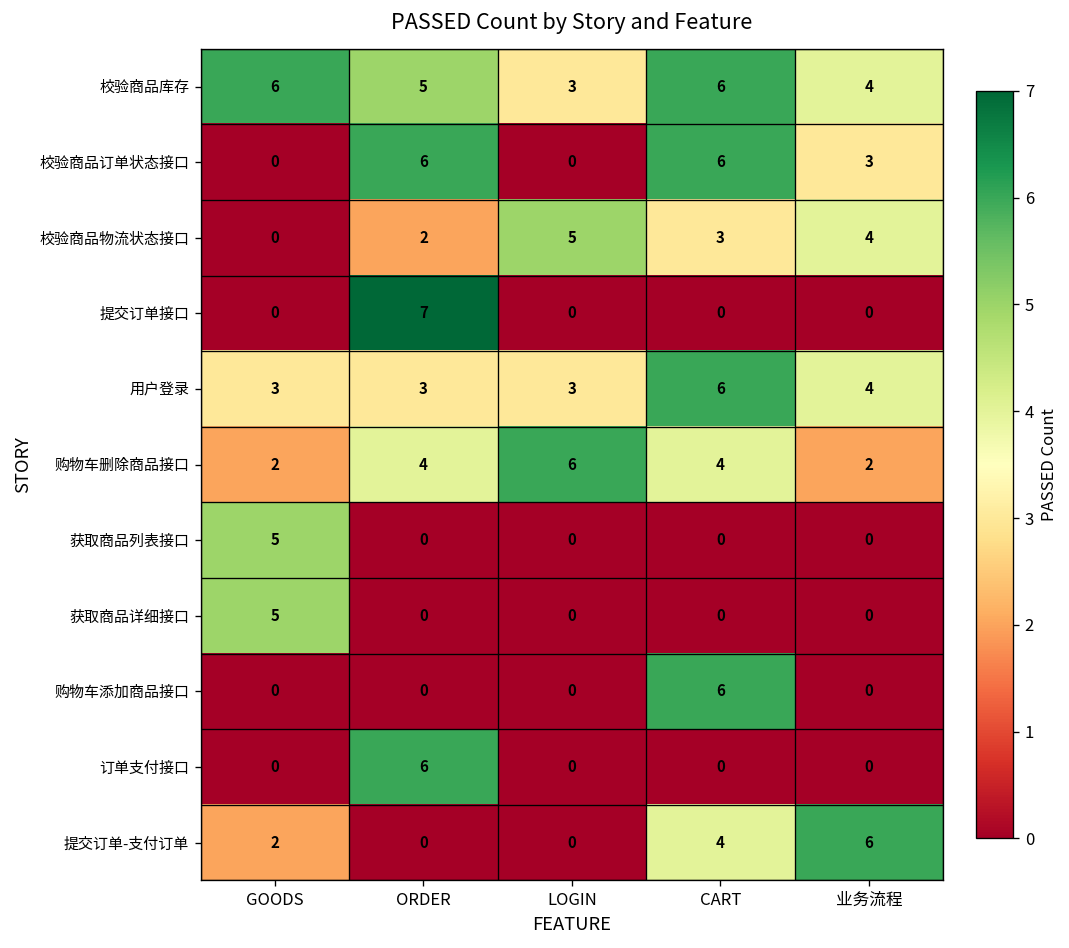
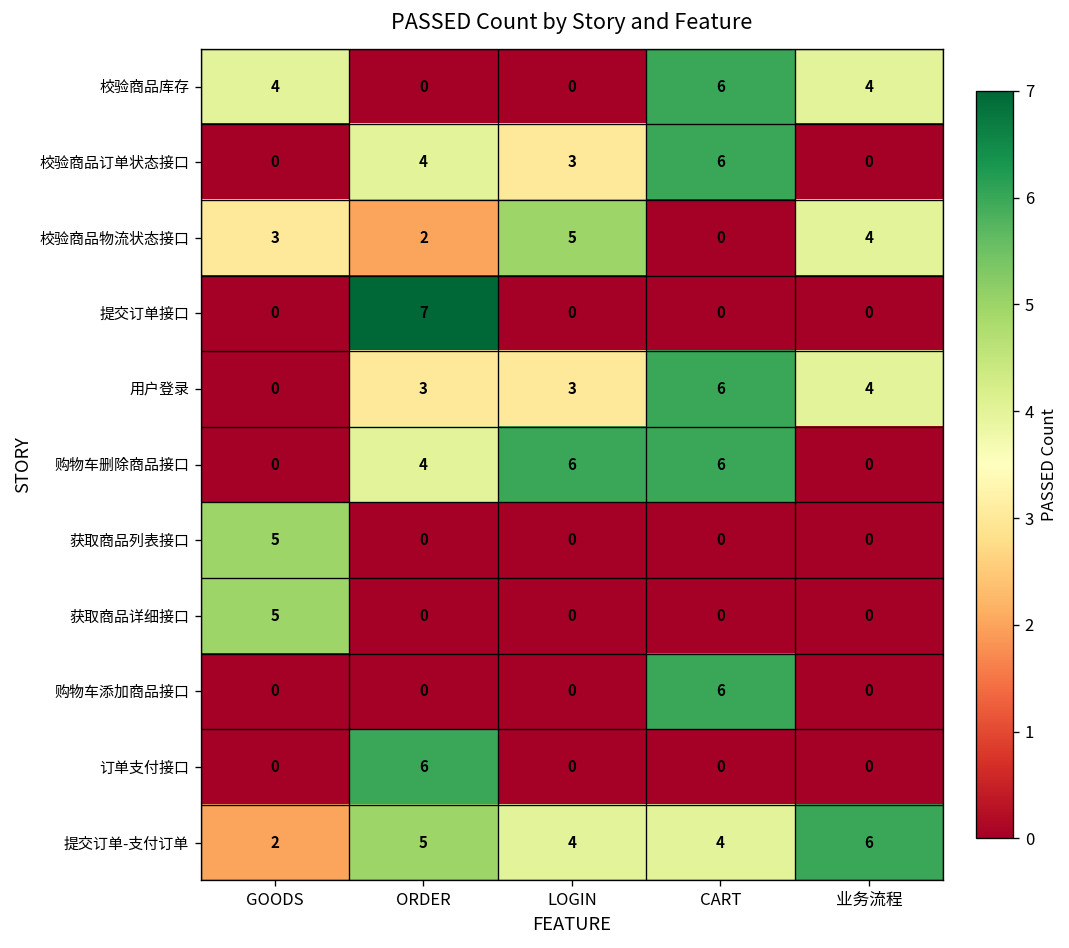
校验商品库存, GOODS: 6 -> 4
校验商品库存, ORDER: 5 -> 0
校验商品库存, LOGIN: 3 -> 0
校验商品订单状态接口, ORDER: 6 -> 4
校验商品订单状态接口, LOGIN: 0 -> 3
校验商品订单状态接口, 业务流程: 3 -> 0
校验商品物流状态接口, GOODS: 0 -> 3
校验商品物流状态接口, CART: 3 -> 0
用户登录, GOODS: 3 -> 0
购物车删除商品接口, GOODS: 2 -> 0
购物车删除商品接口, CART: 4 -> 6
购物车删除商品接口, 业务流程: 2 -> 0
提交订单-支付订单, ORDER: 0 -> 5
提交订单-支付订单, LOGIN: 0 -> 4
